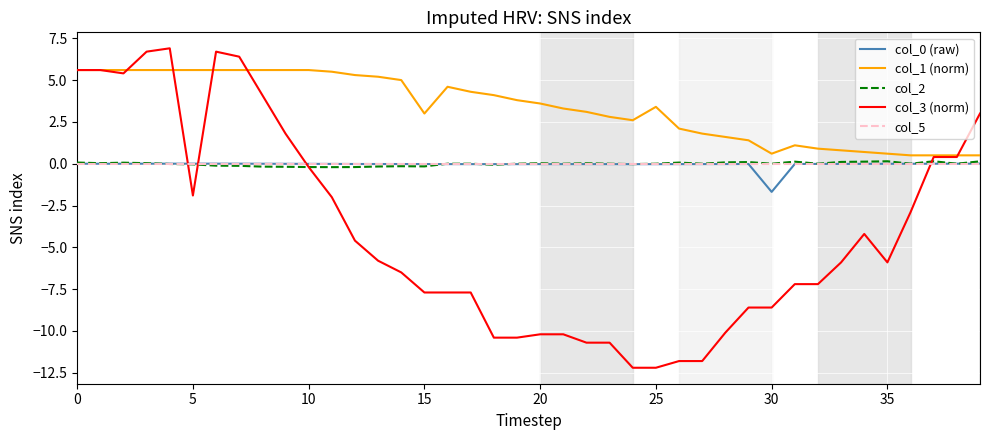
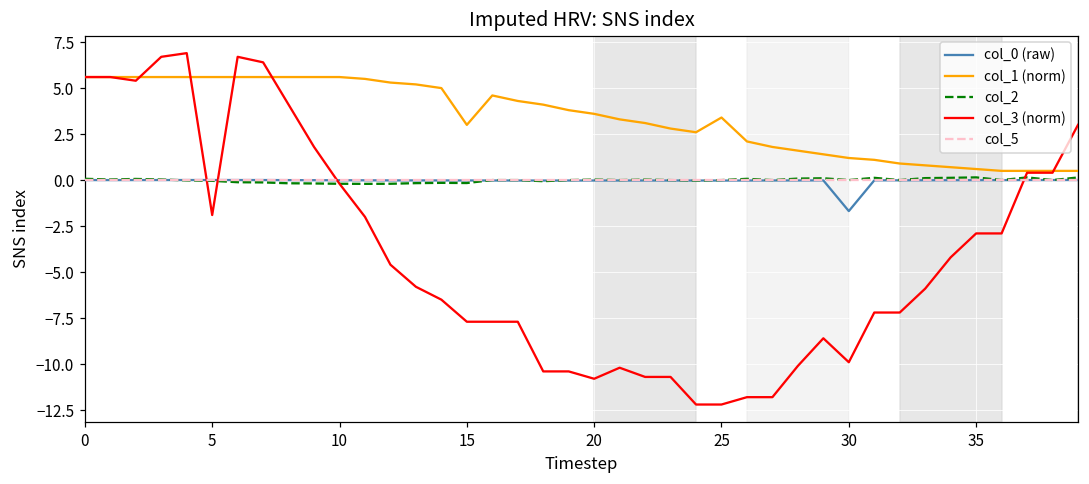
col_3 (norm), 20: -10.2 -> -10.8
col_1 (norm), 30: 0.6 -> 1.2
col_3 (norm), 30: -8.6 -> -9.9
col_3 (norm), 35: -5.9 -> -2.9
